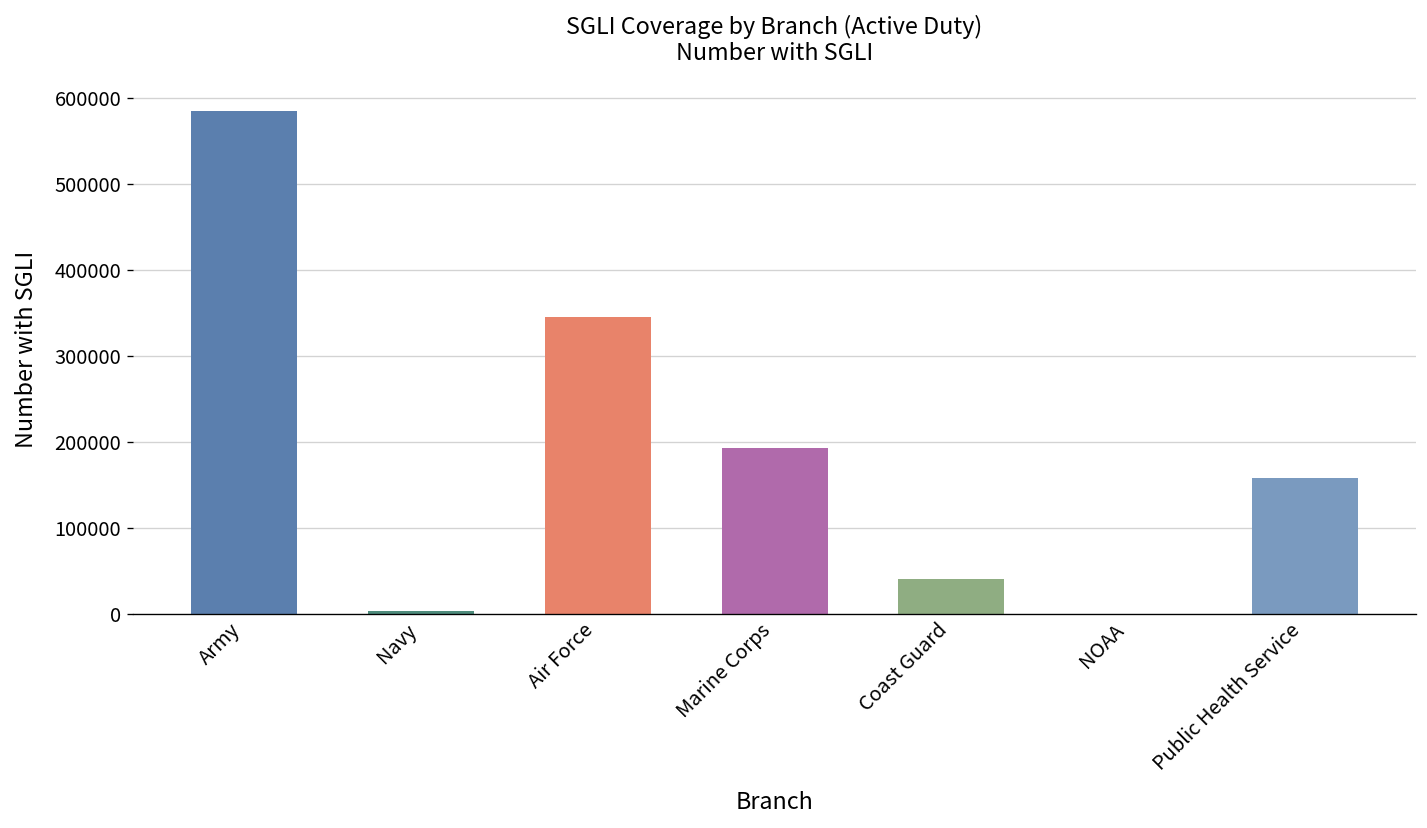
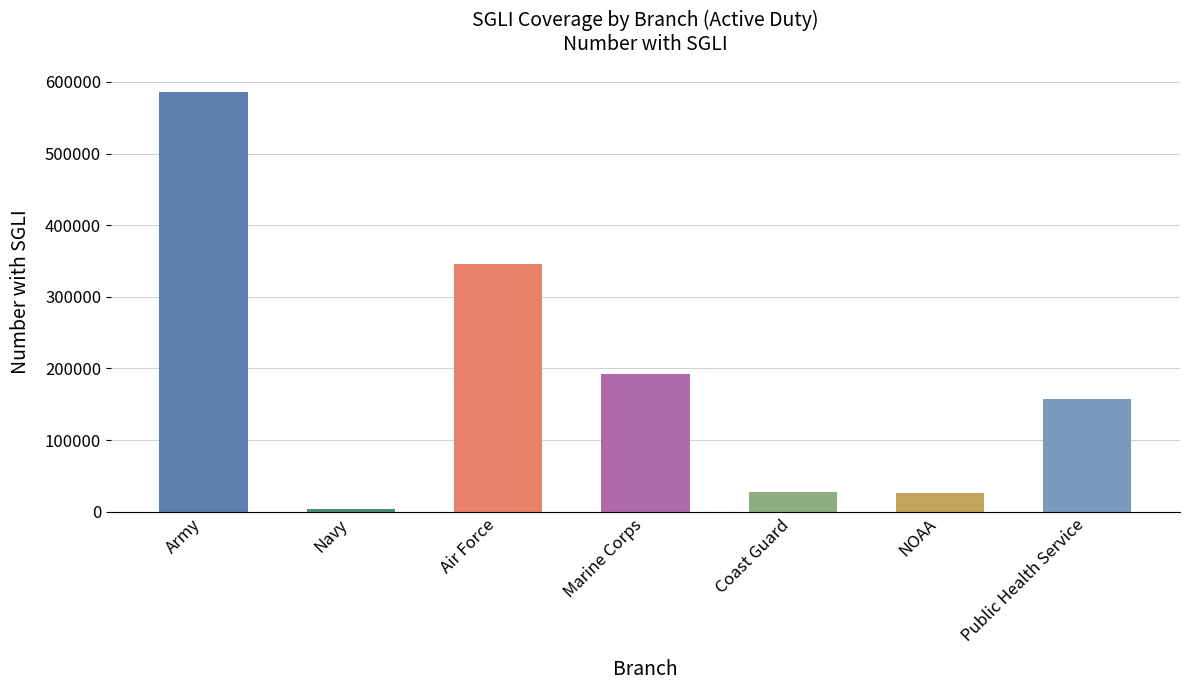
Coast Guard: 40000 -> 30000
NOAA: 0 -> 30000
